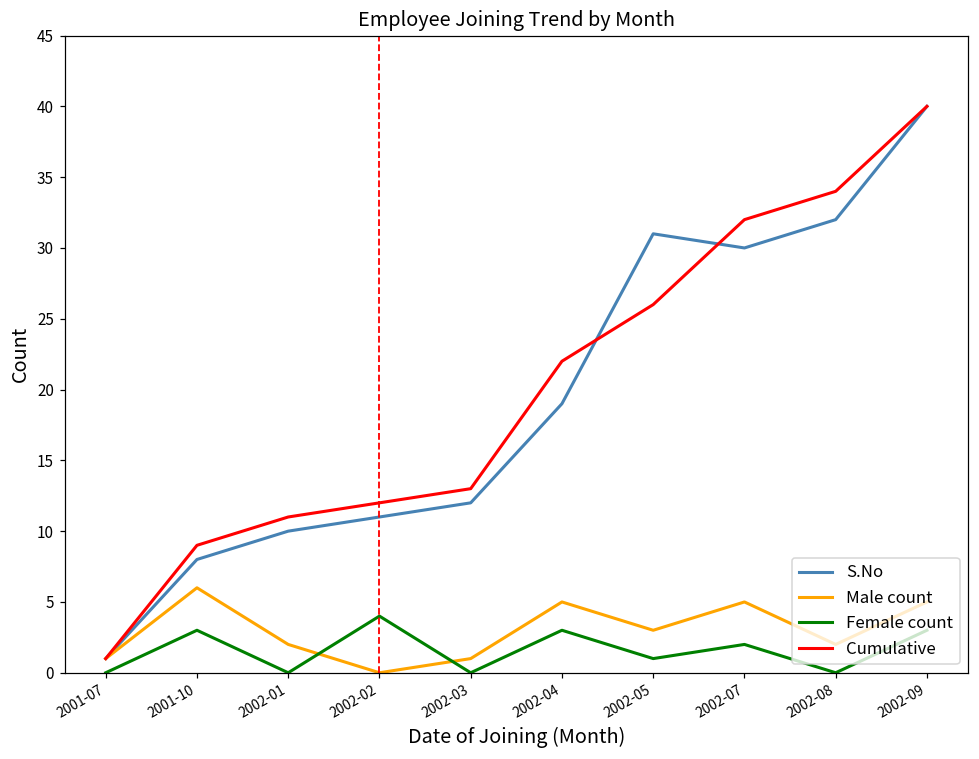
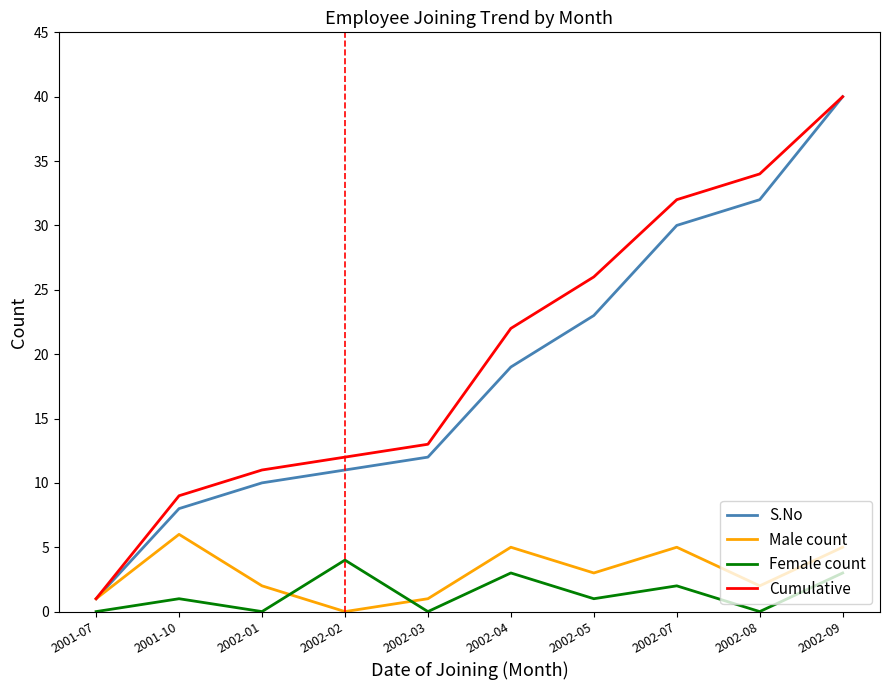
Female count, 2001-10: 3 -> 1
S.No, 2002-05: 31 -> 23
